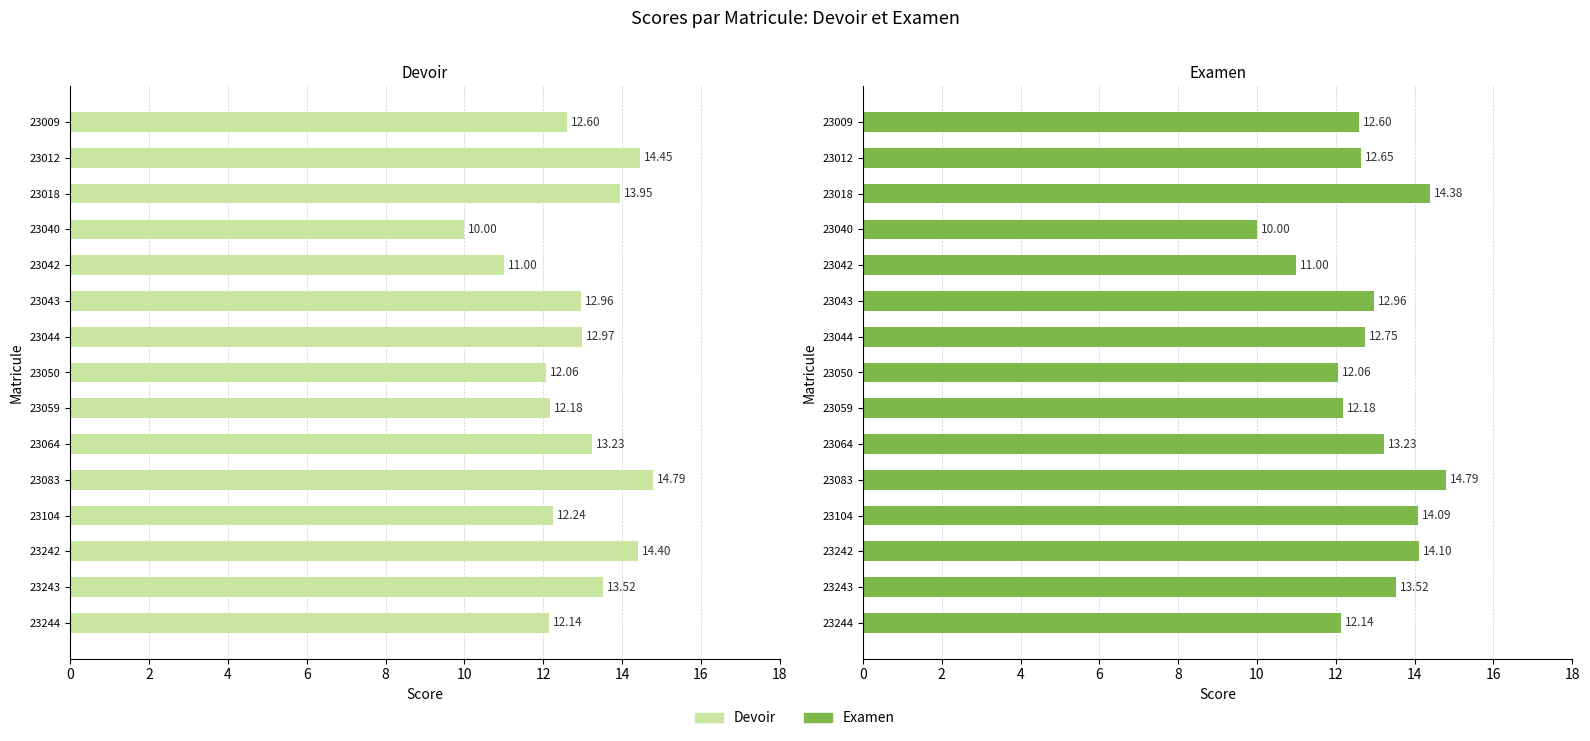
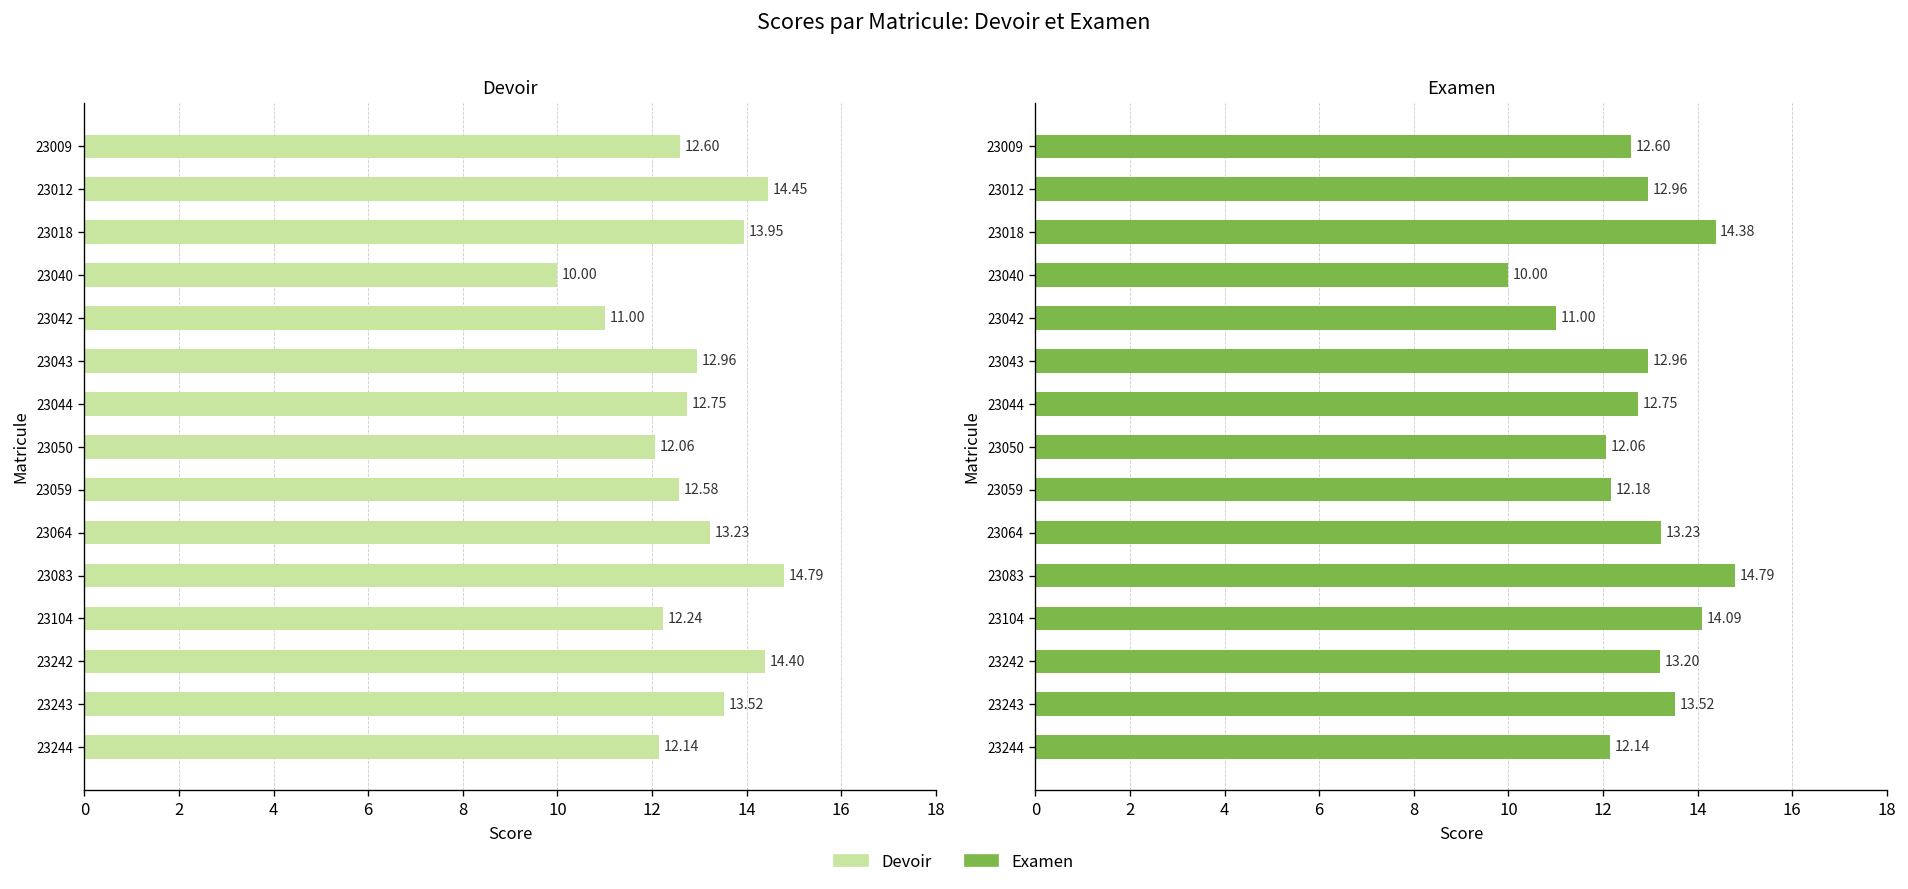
Devoir, 23044: 12.97 -> 12.75
Devoir, 23059: 12.18 -> 12.58
Examen, 23012: 12.65 -> 12.96
Examen, 23242: 14.10 -> 13.20
